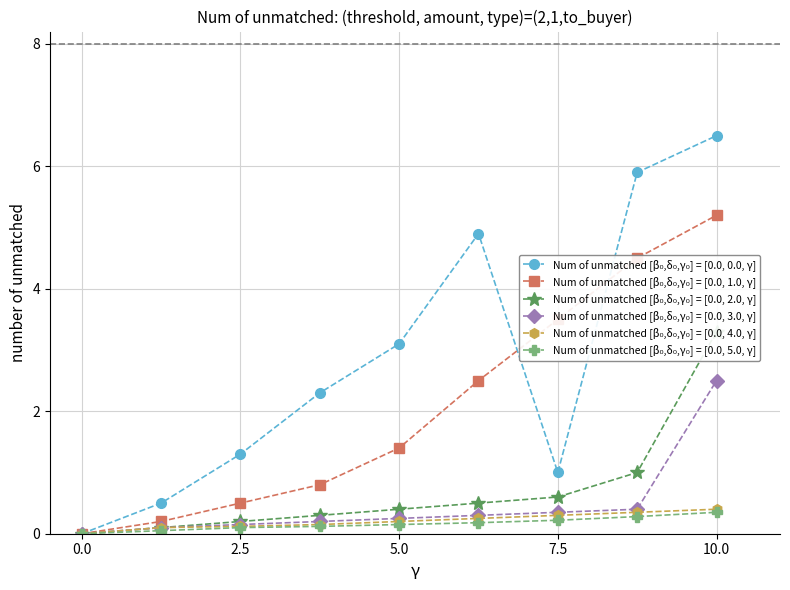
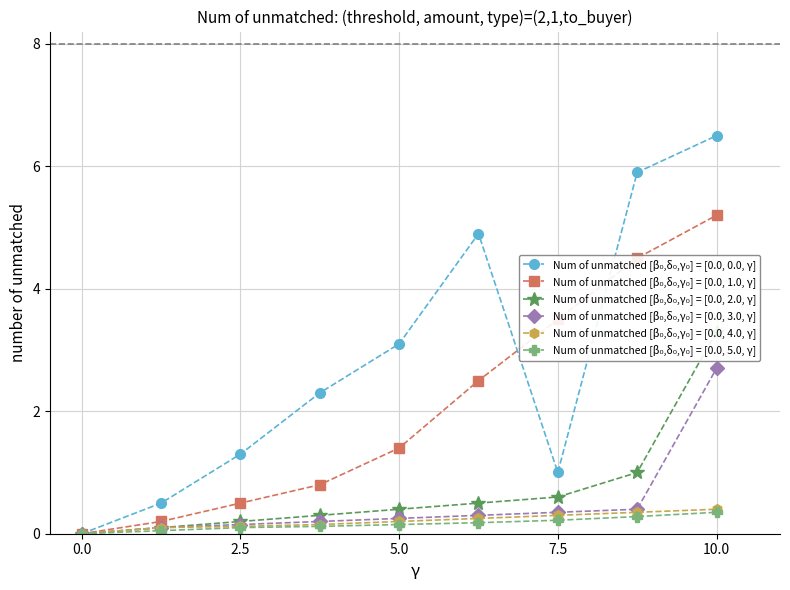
Num of unmatched [β₀,δ₀,γ₀] = [0.0, 3.0, γ], 10.0: 2.5 -> 2.7
